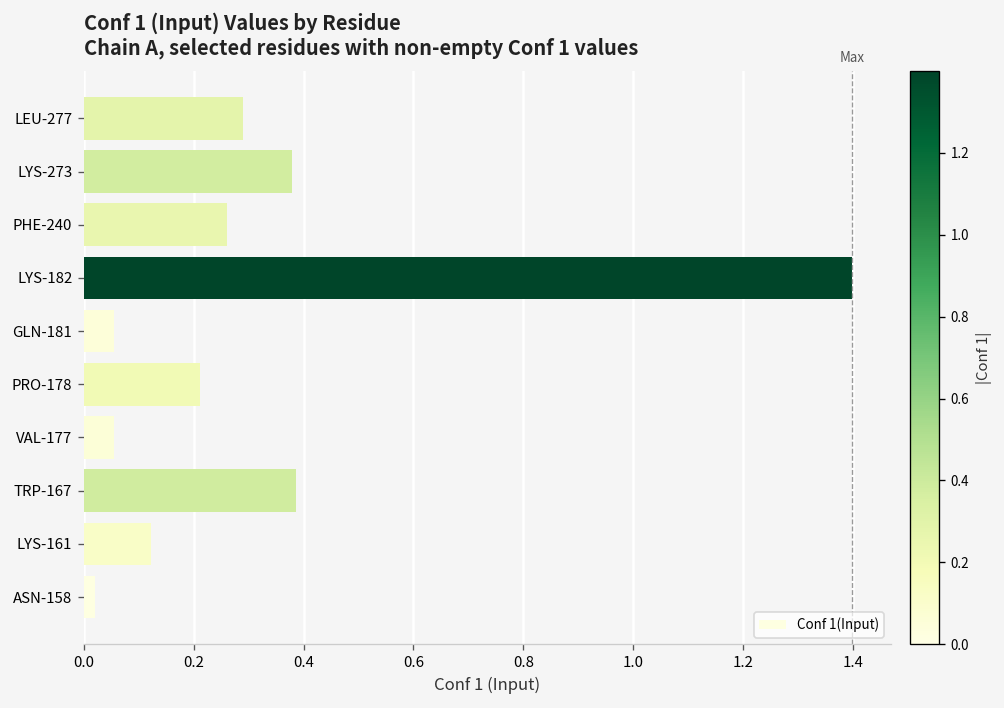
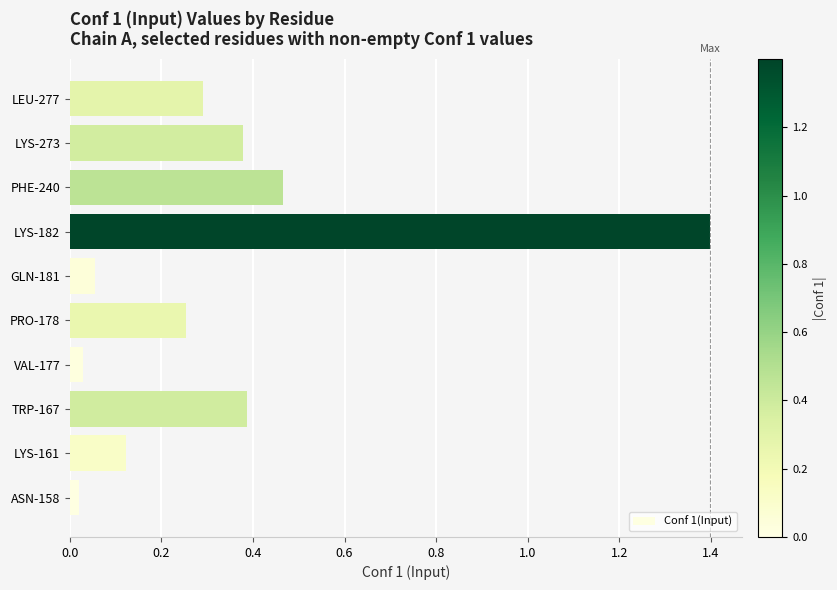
PHE-240: 0.26 -> 0.47
PRO-178: 0.21 -> 0.25
VAL-177: 0.06 -> 0.03
